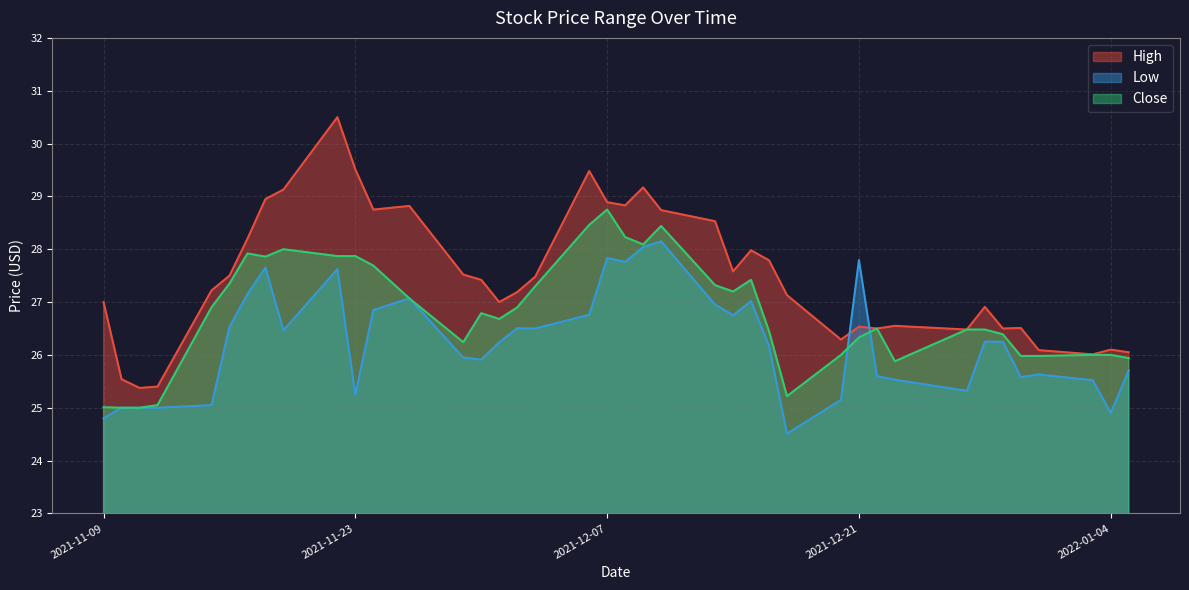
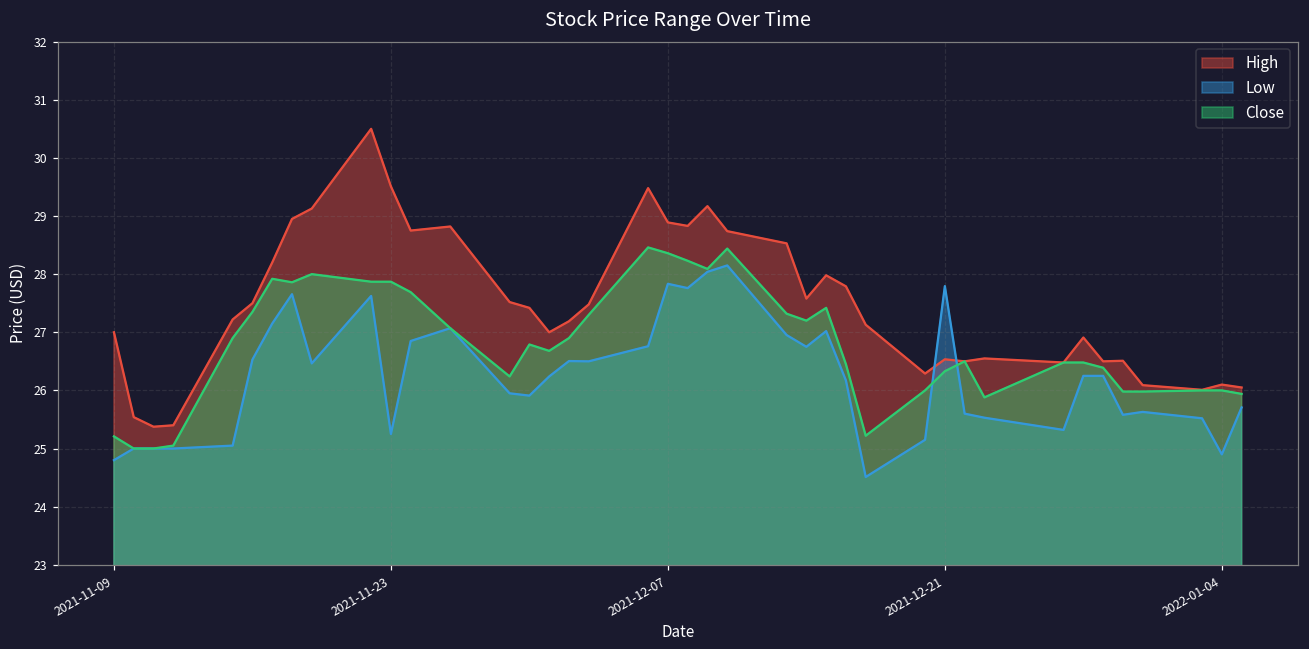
Close, 2021-11-09: 25.0 -> 25.2
Close, 2021-12-07: 28.8 -> 28.4
